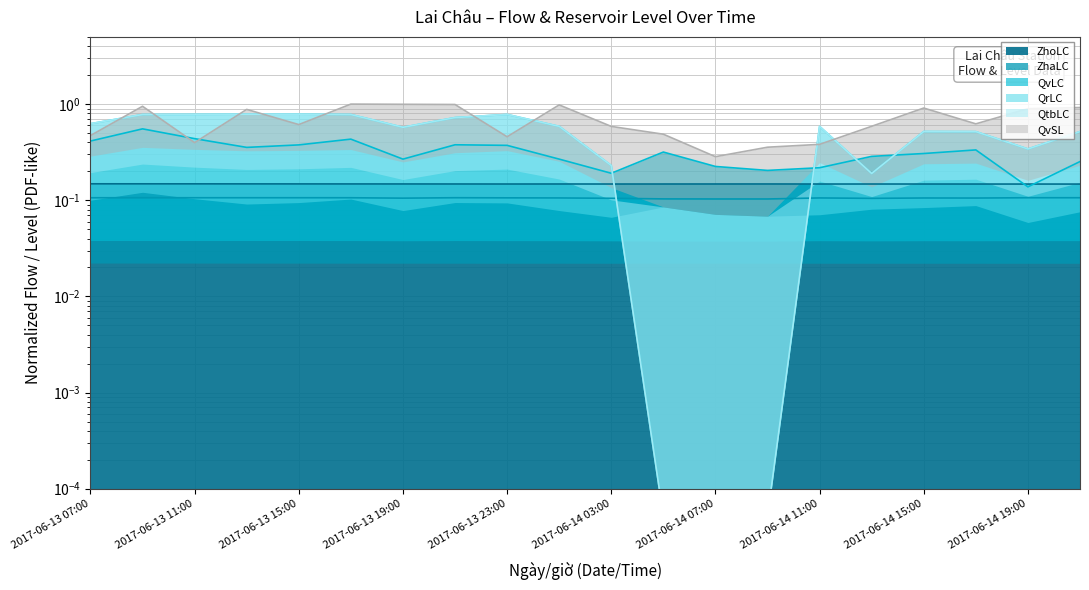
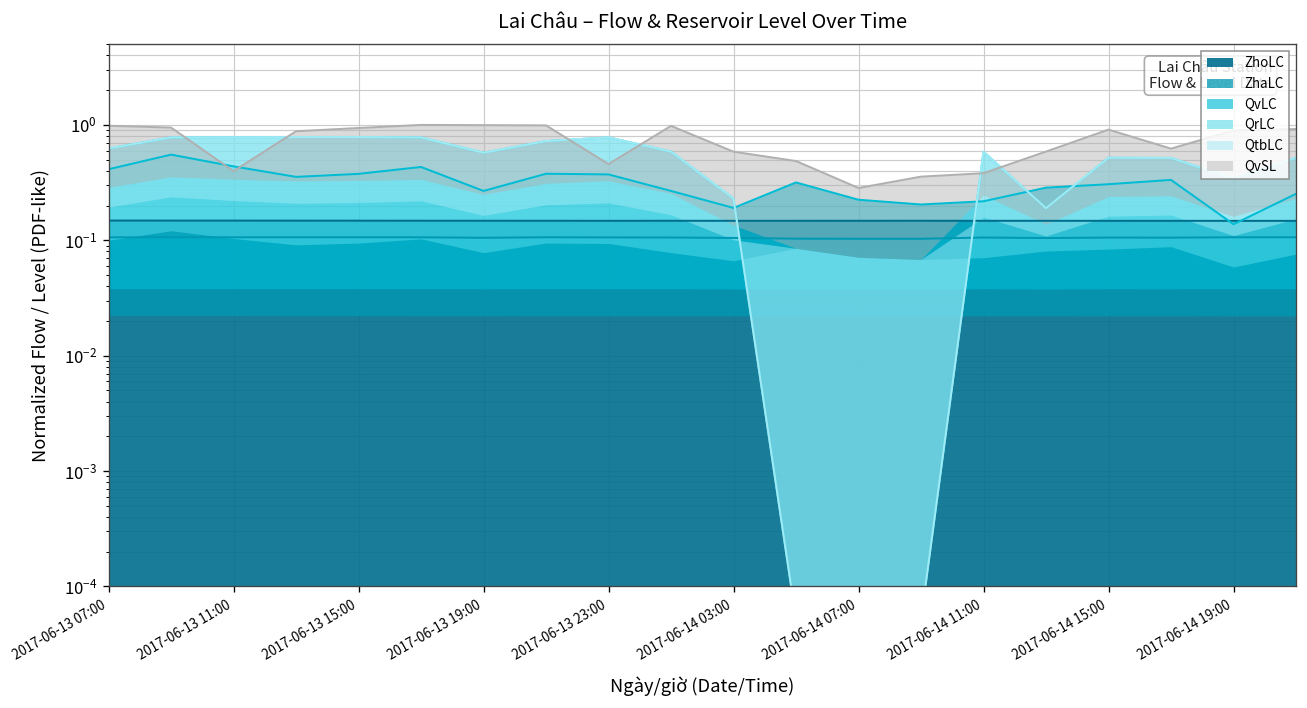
QvSL, 2017-06-13 07:00: 0.5 -> 1.0
QvSL, 2017-06-13 15:00: 0.6 -> 0.9
